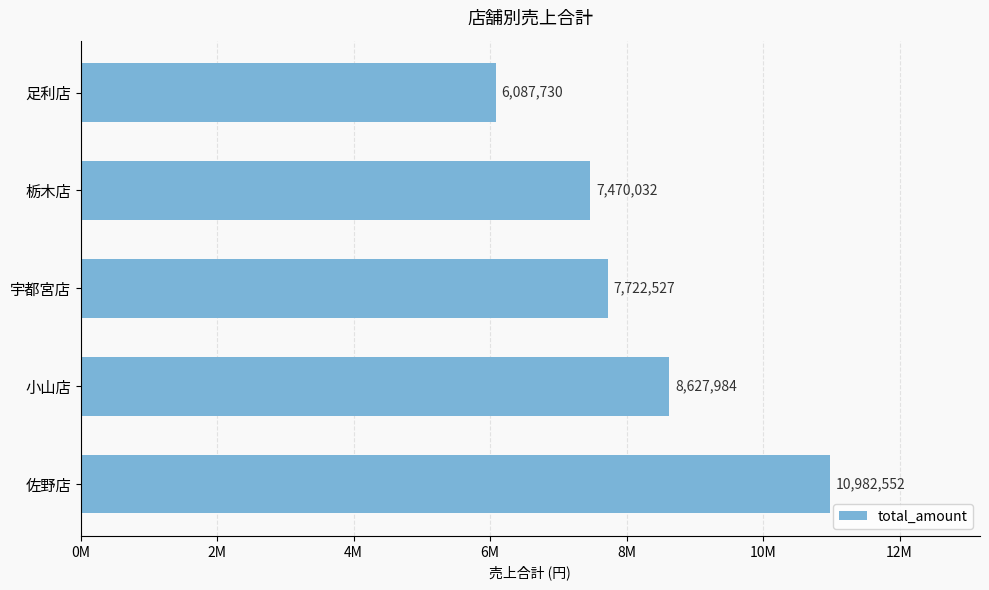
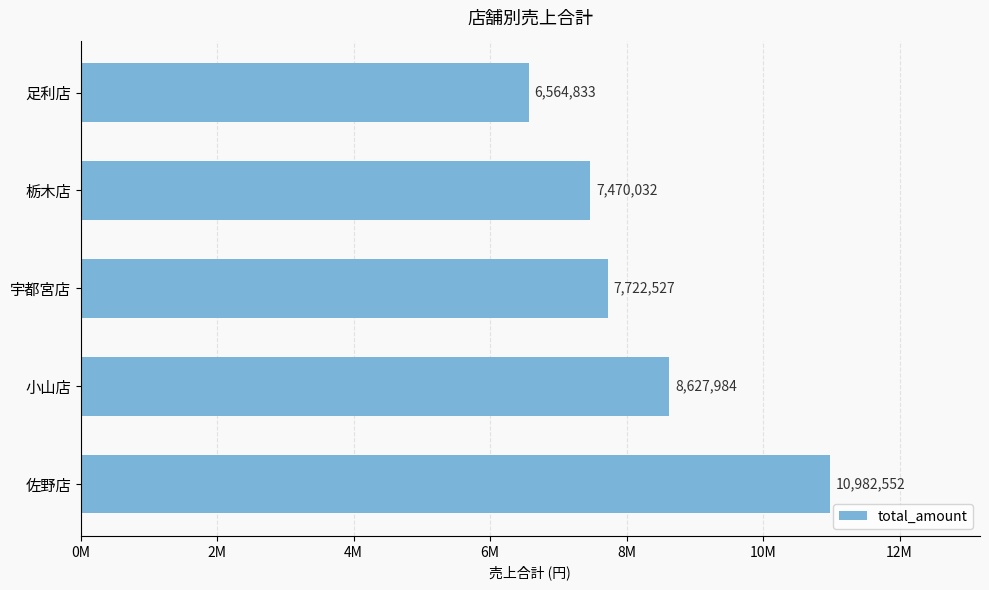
足利店: 6,087,730 -> 6,564,833
